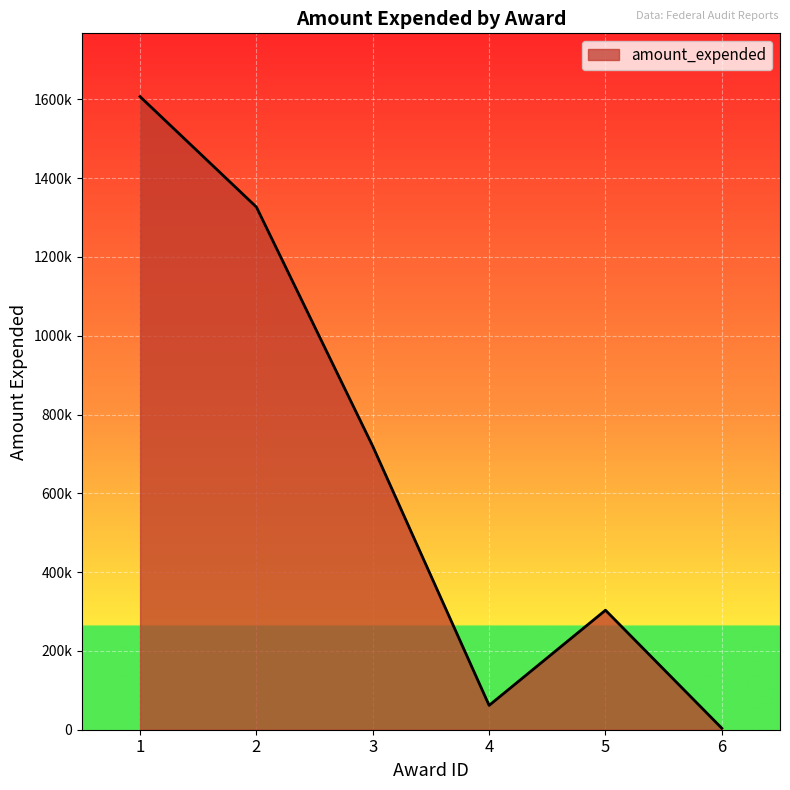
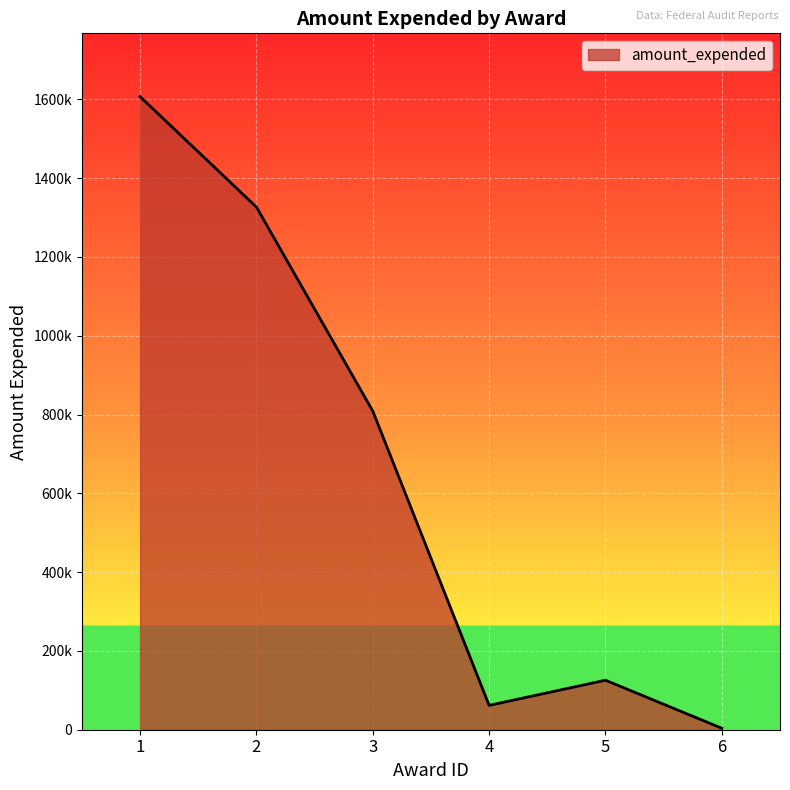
3: 720000 -> 810000
5: 300000 -> 130000
